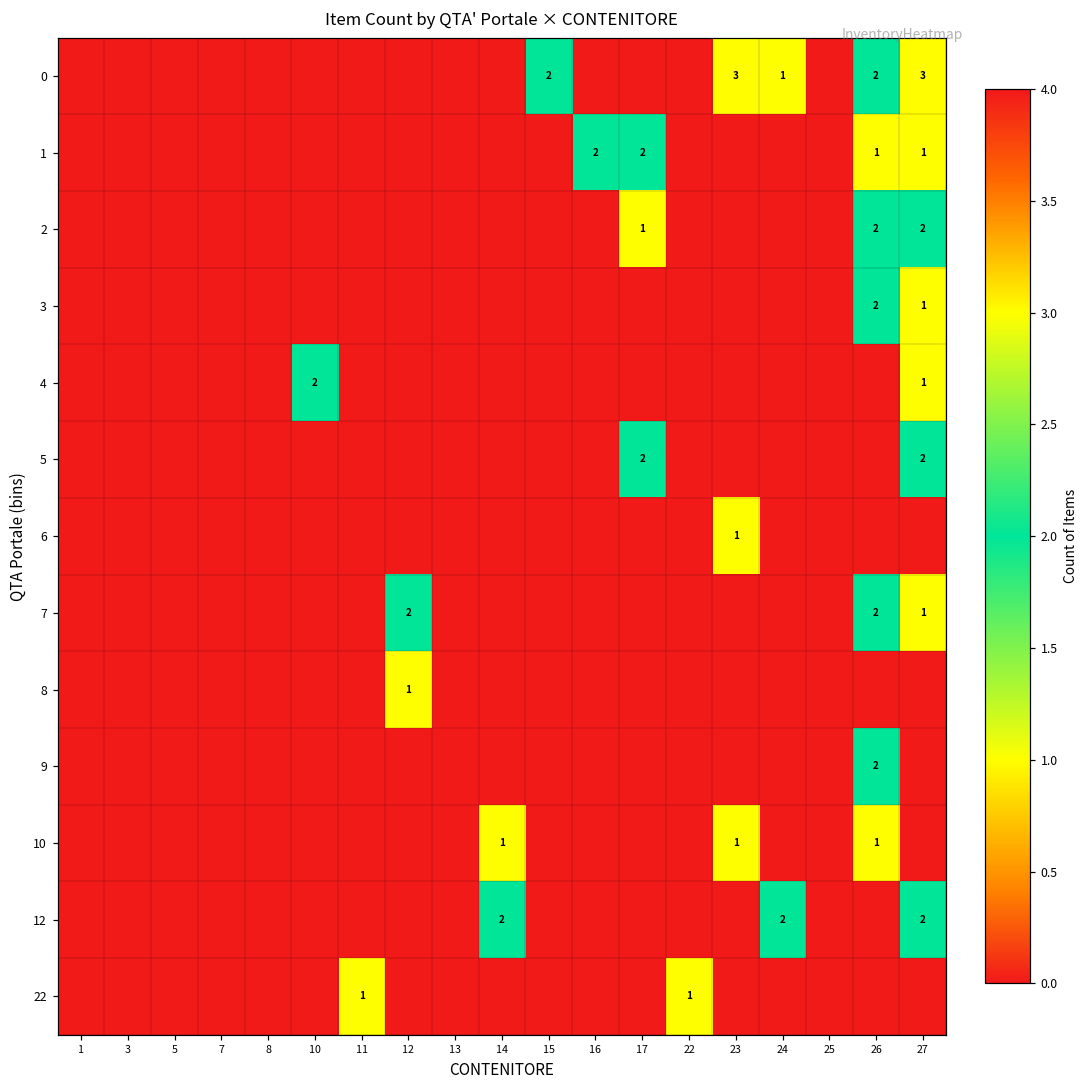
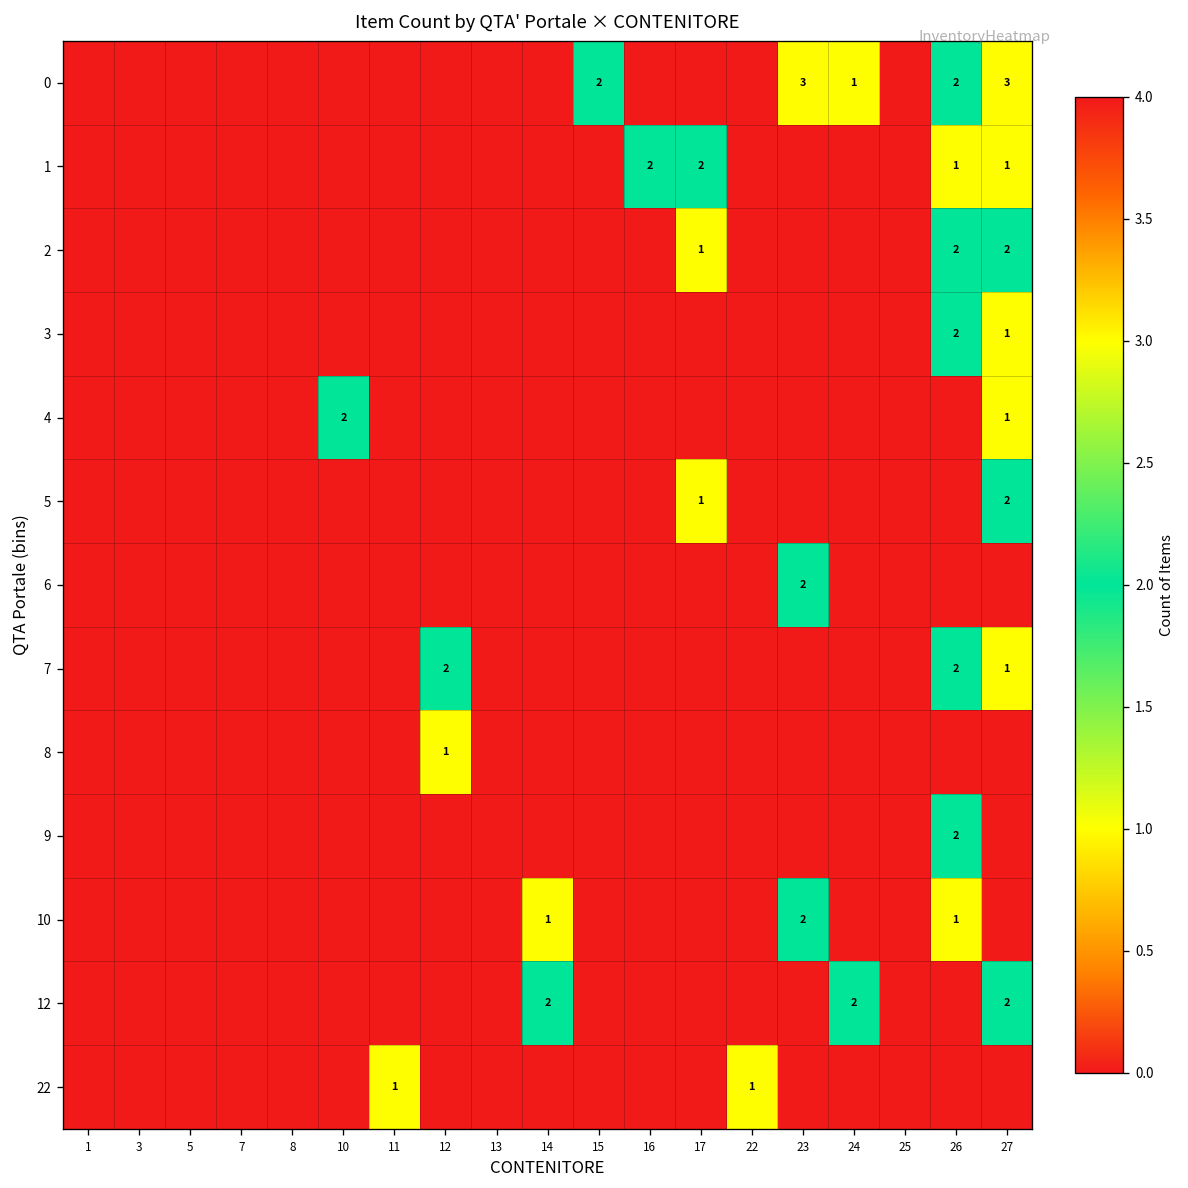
5, 17: 2 -> 1
6, 23: 1 -> 2
10, 23: 1 -> 2
